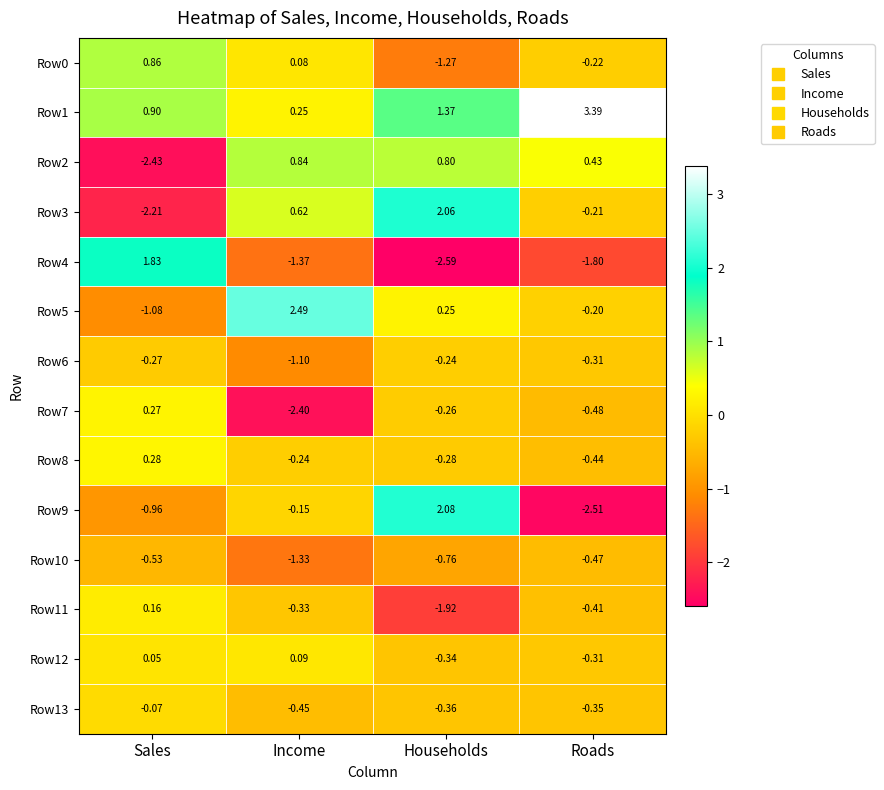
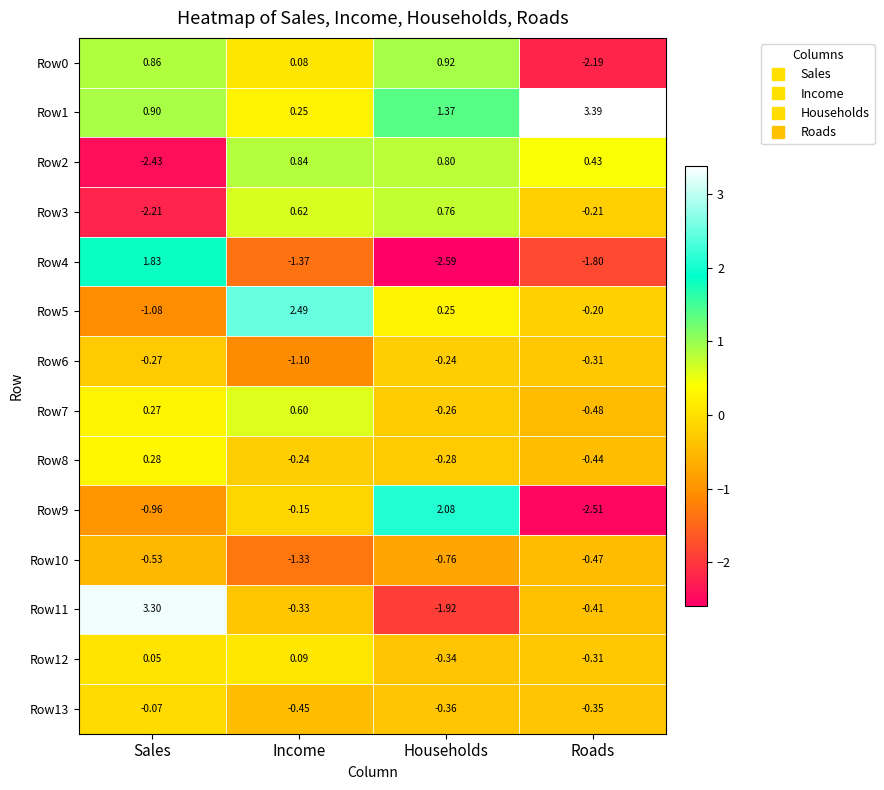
Row0, Households: -1.27 -> 0.92
Row0, Roads: -0.22 -> -2.19
Row3, Households: 2.06 -> 0.76
Row7, Income: -2.40 -> 0.60
Row11, Sales: 0.16 -> 3.30
